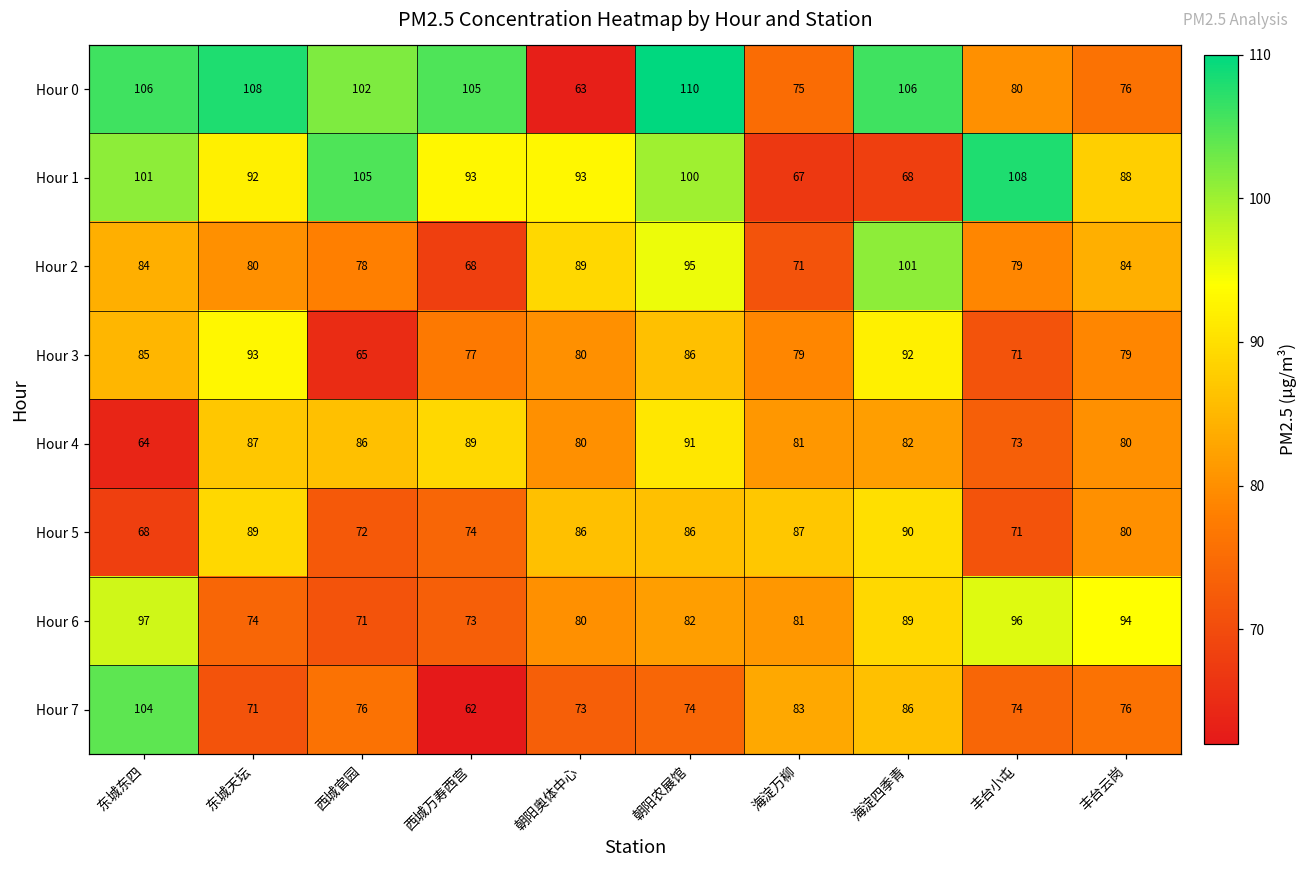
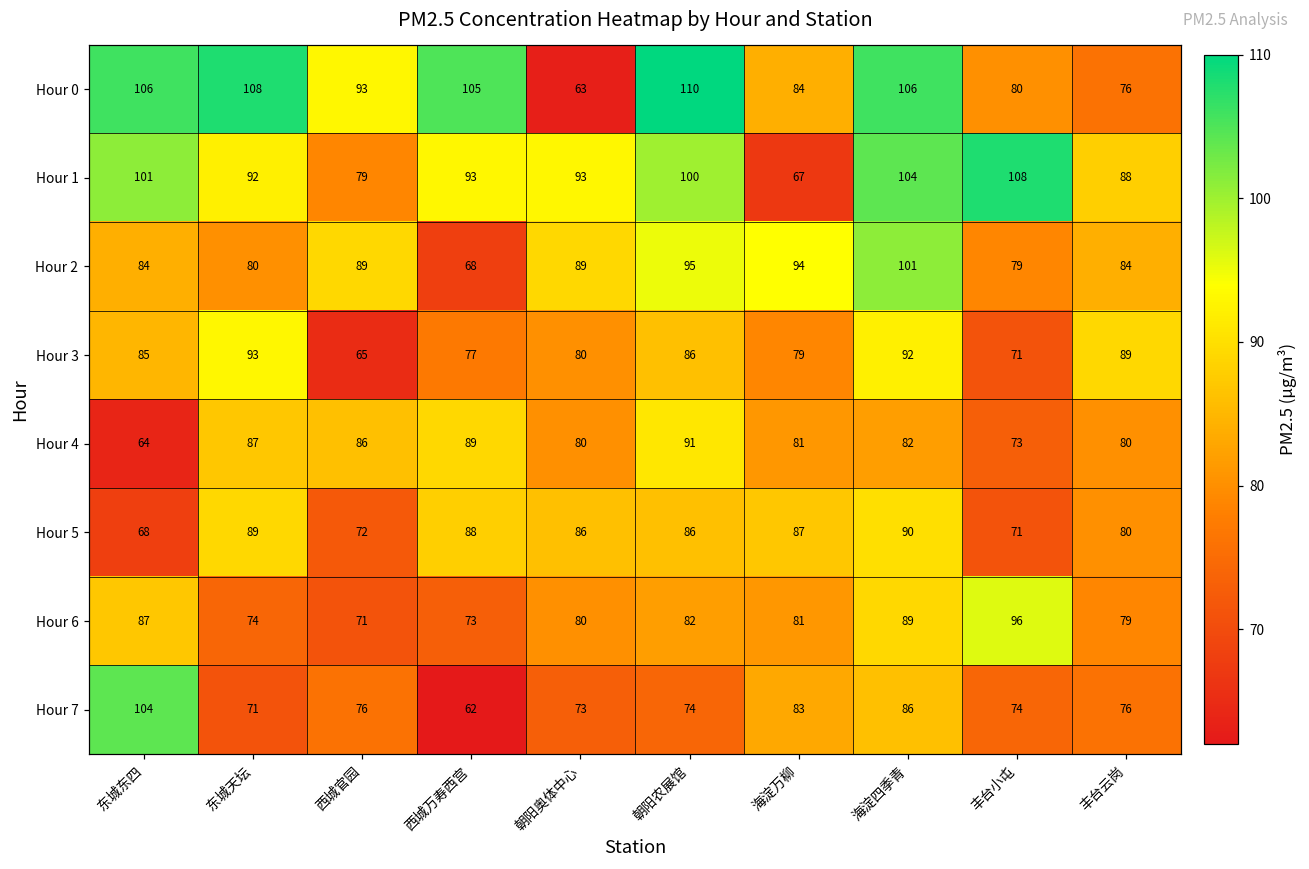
Hour 0, 西城官园: 102 -> 93
Hour 0, 海淀万柳: 75 -> 84
Hour 1, 西城官园: 105 -> 79
Hour 1, 海淀四季青: 68 -> 104
Hour 2, 西城官园: 78 -> 89
Hour 2, 海淀万柳: 71 -> 94
Hour 3, 丰台云岗: 79 -> 89
Hour 5, 西城万寿西宫: 74 -> 88
Hour 6, 东城东四: 97 -> 87
Hour 6, 丰台云岗: 94 -> 79
